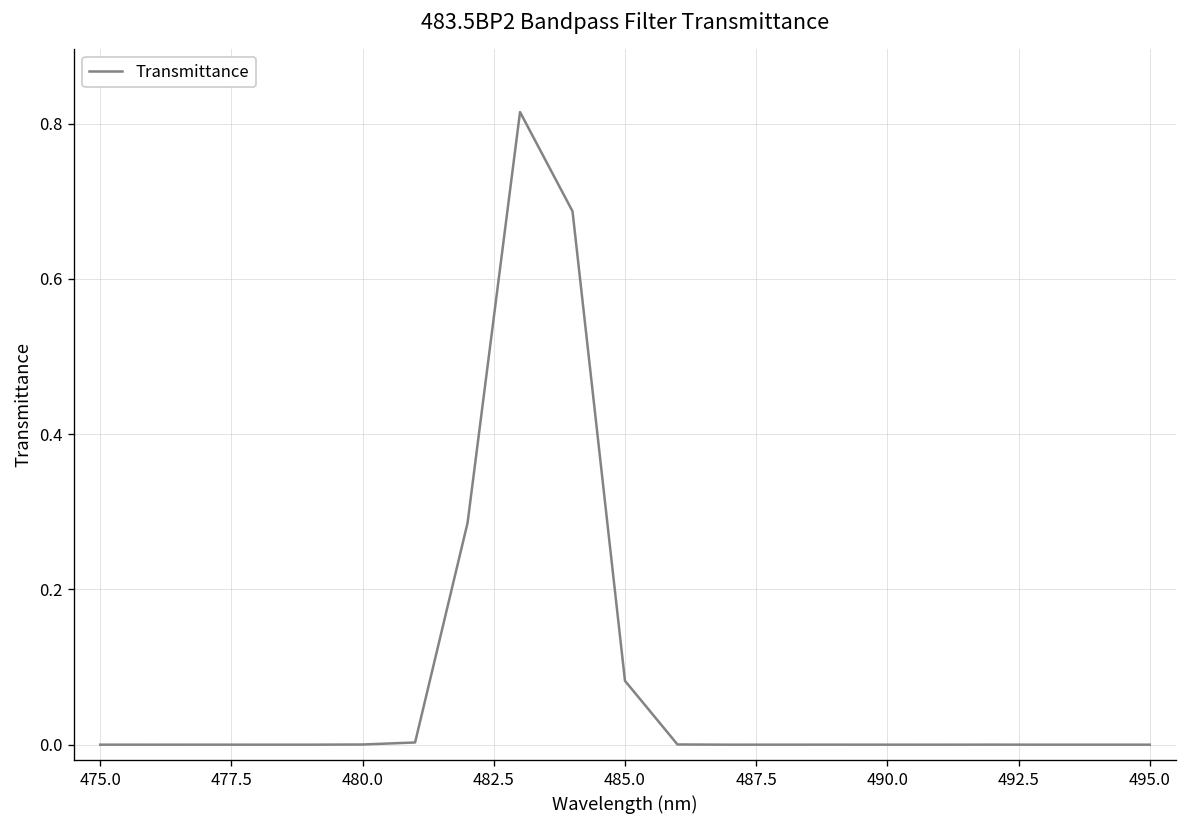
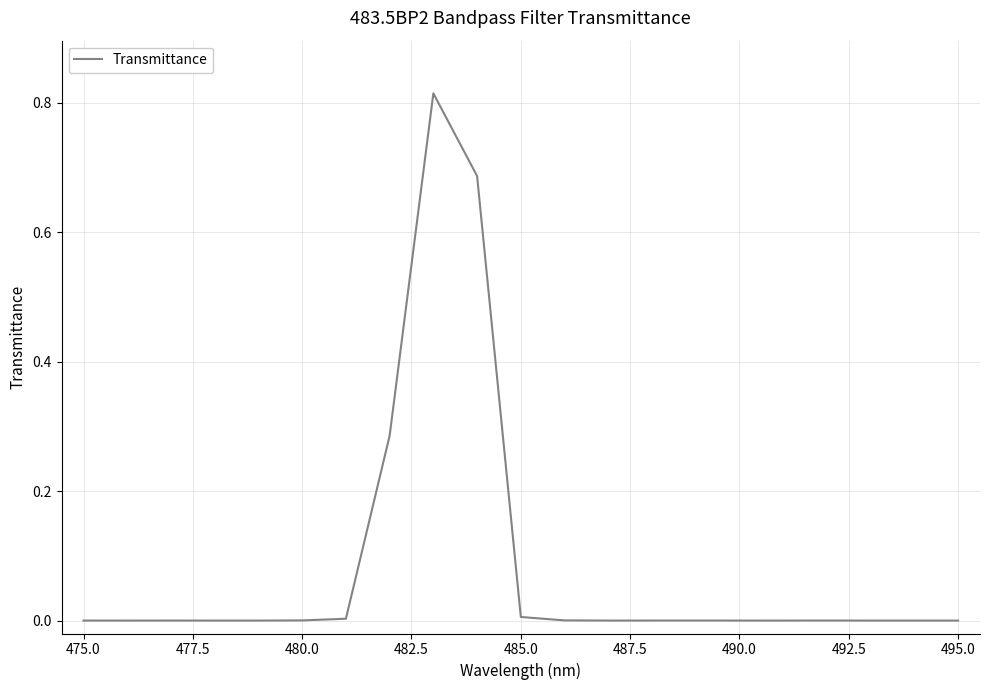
485.0: 0.08 -> 0.01
